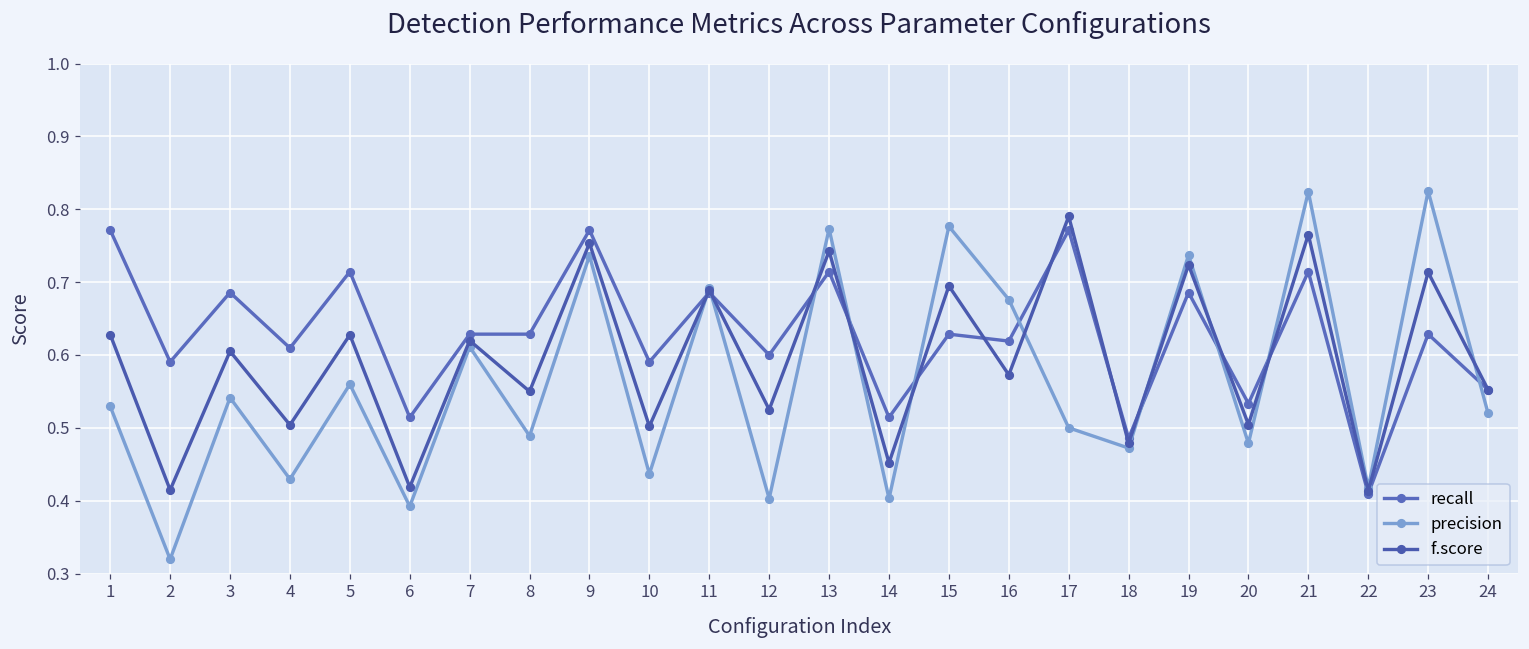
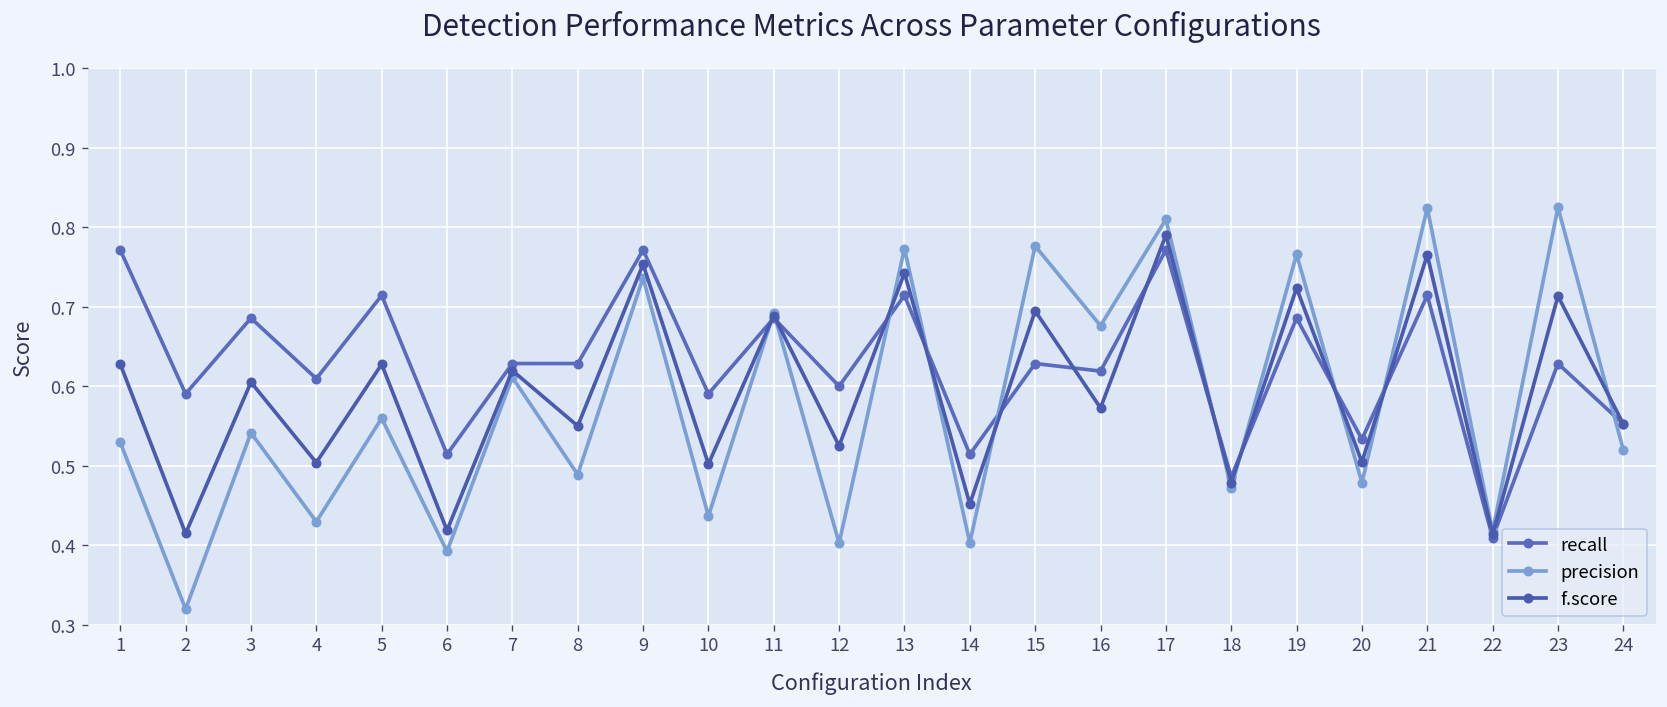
precision, 17: 0.50 -> 0.81
precision, 19: 0.74 -> 0.77
